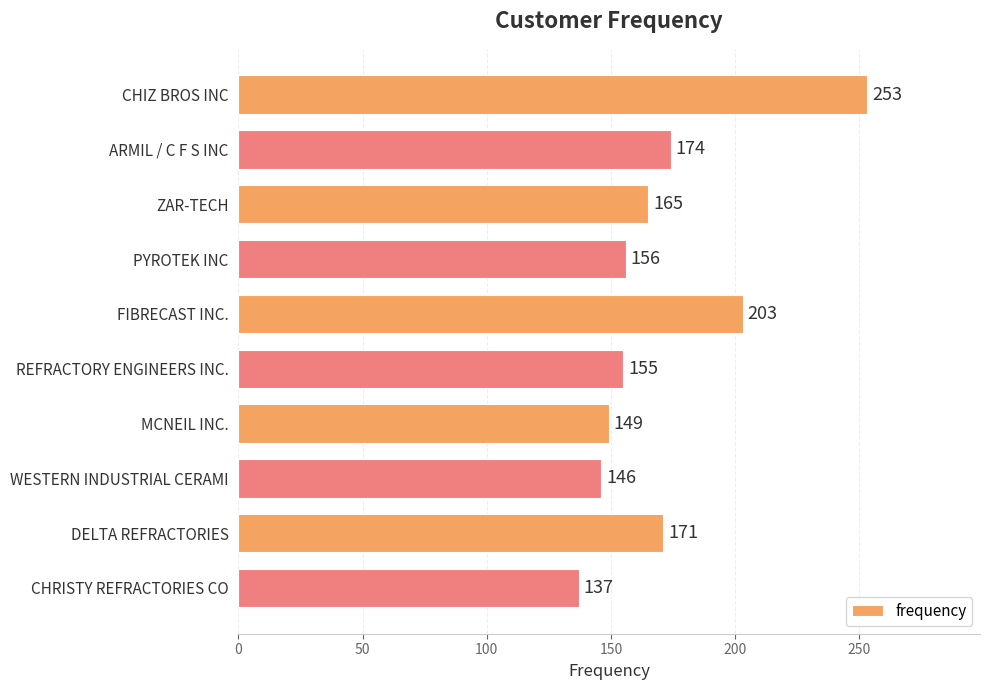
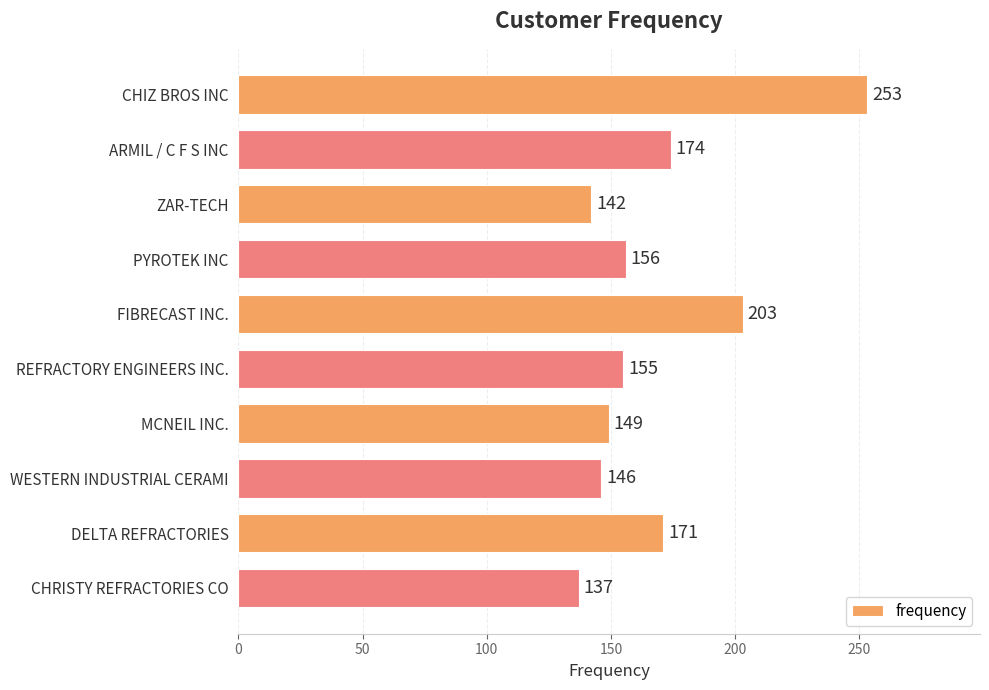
ZAR-TECH: 165 -> 142
